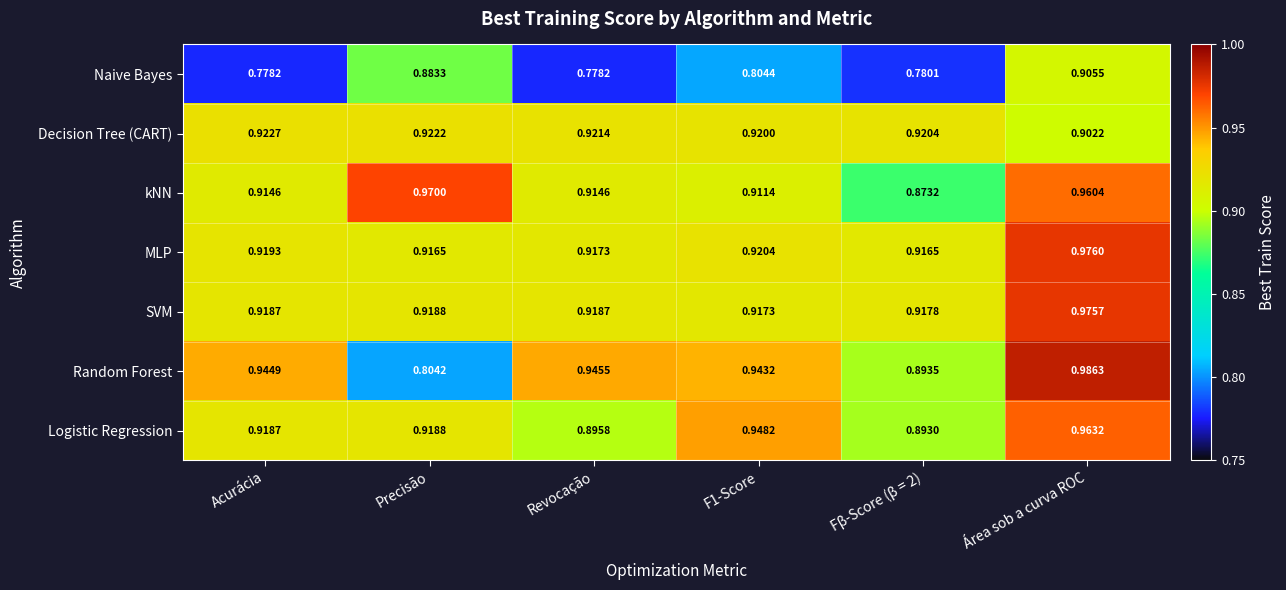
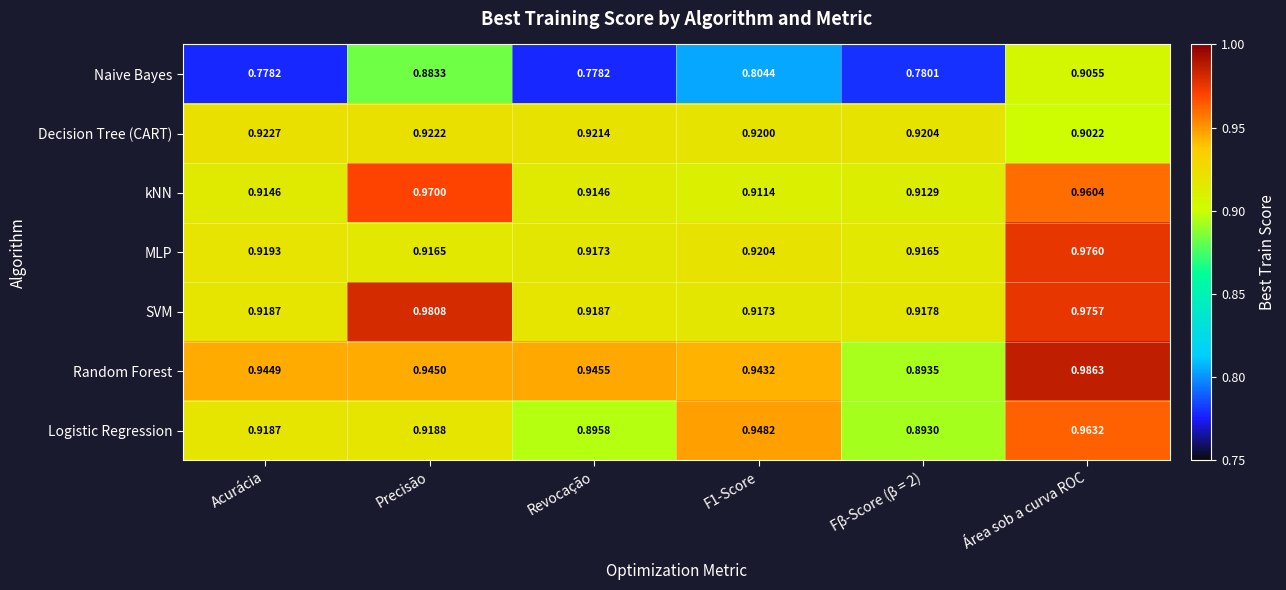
kNN, Fβ-Score (β = 2): 0.8732 -> 0.9129
SVM, Precisão: 0.9188 -> 0.9808
Random Forest, Precisão: 0.8042 -> 0.9450
